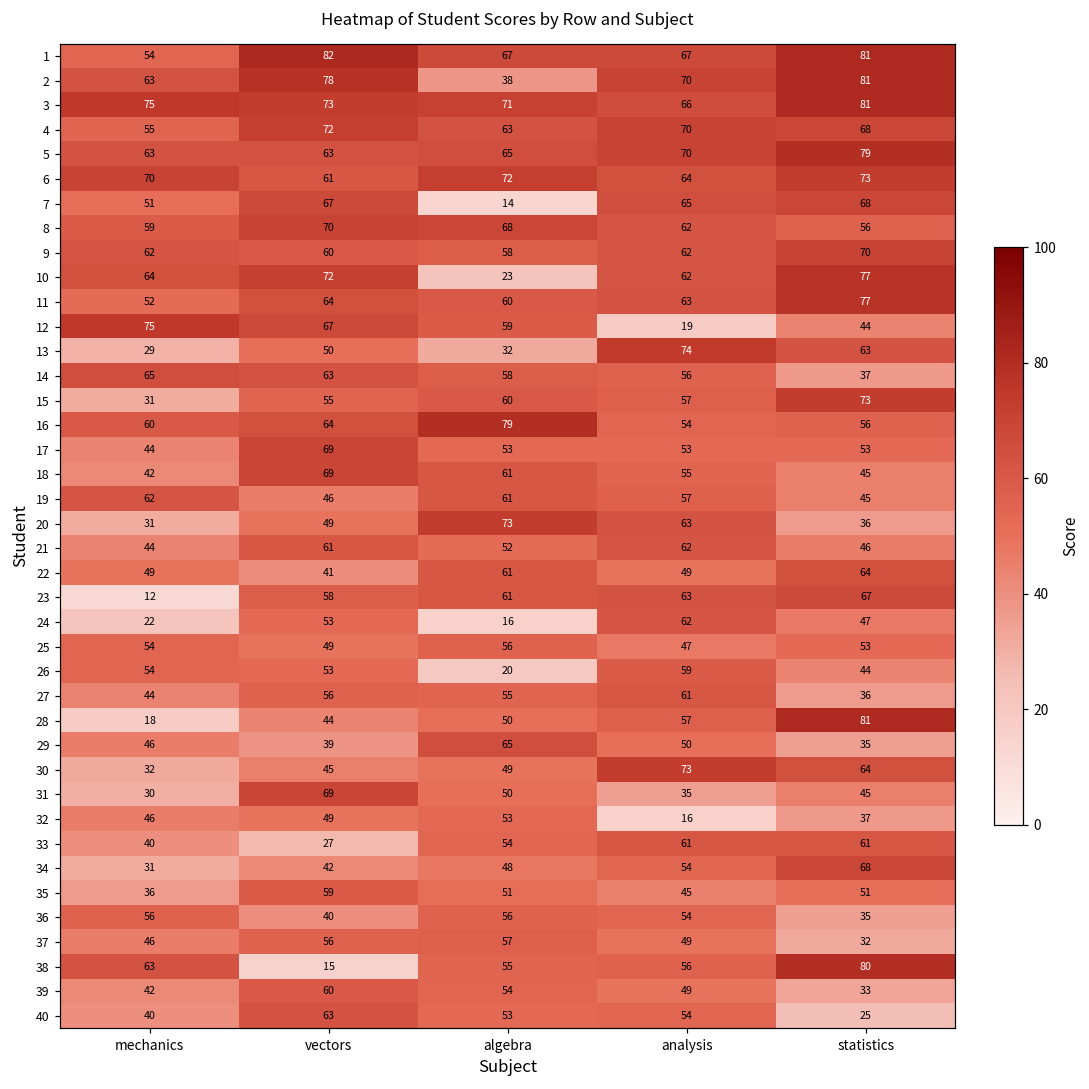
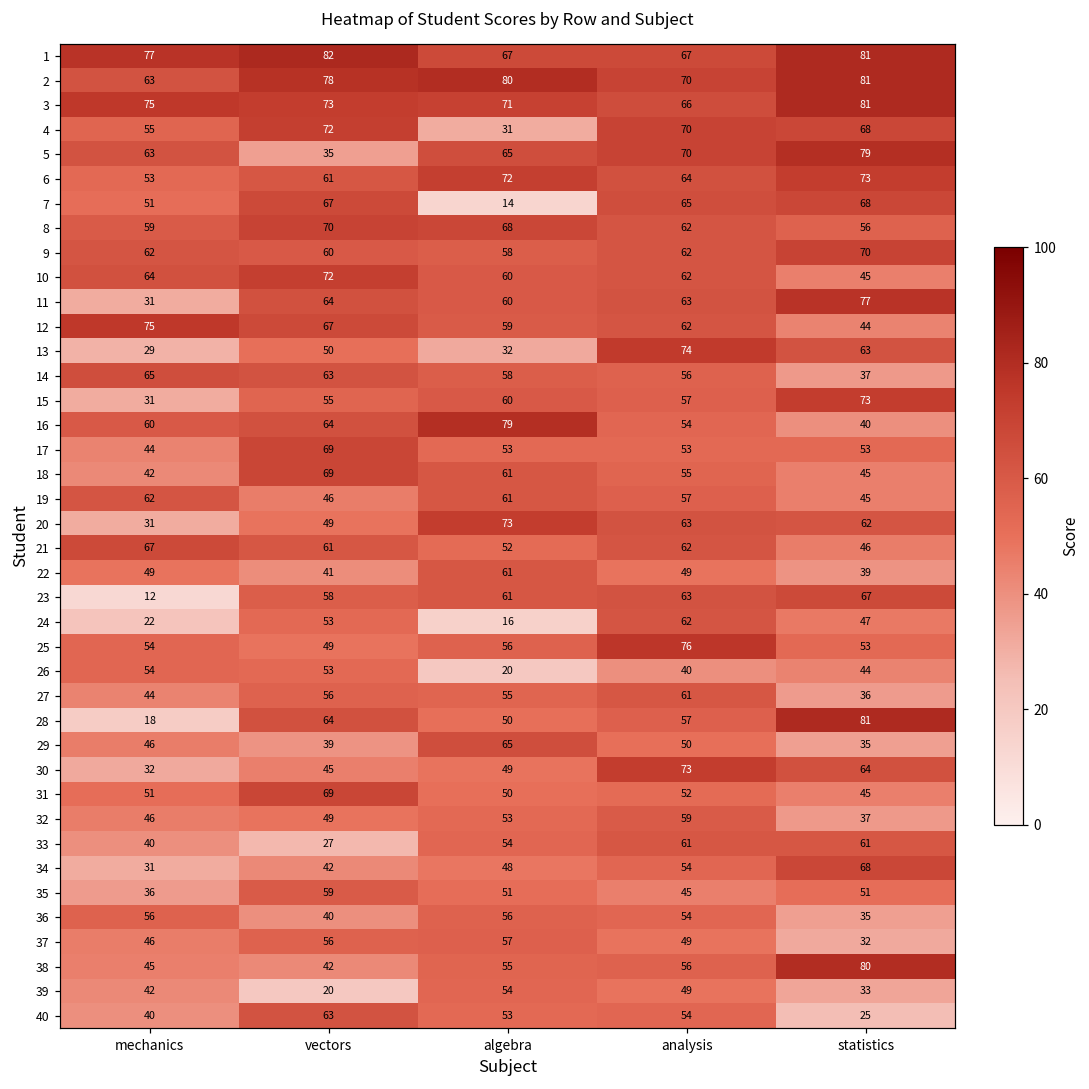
1, mechanics: 54 -> 77
2, algebra: 38 -> 80
4, algebra: 63 -> 31
5, vectors: 63 -> 35
6, mechanics: 70 -> 53
10, algebra: 23 -> 60
10, statistics: 77 -> 45
11, mechanics: 52 -> 31
12, analysis: 19 -> 62
16, statistics: 56 -> 40
20, statistics: 36 -> 62
21, mechanics: 44 -> 67
22, statistics: 64 -> 39
25, analysis: 47 -> 76
26, analysis: 59 -> 40
28, vectors: 44 -> 64
31, mechanics: 30 -> 51
31, analysis: 35 -> 52
32, analysis: 16 -> 59
38, mechanics: 63 -> 45
38, vectors: 15 -> 42
39, vectors: 60 -> 20
